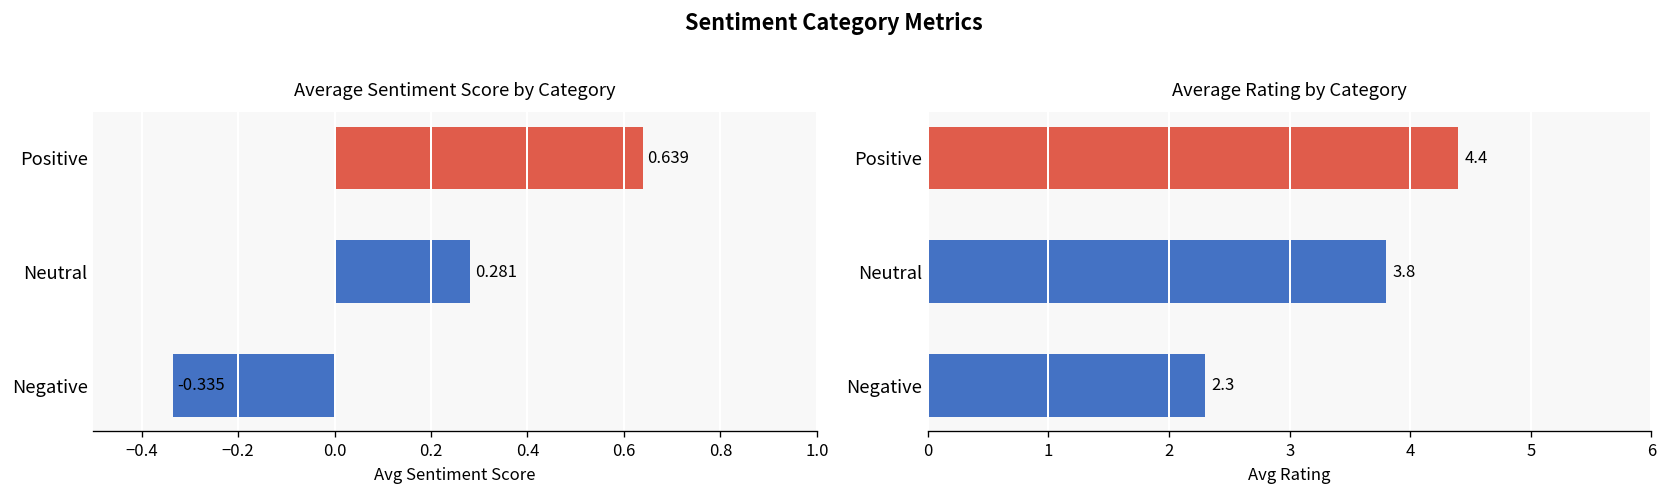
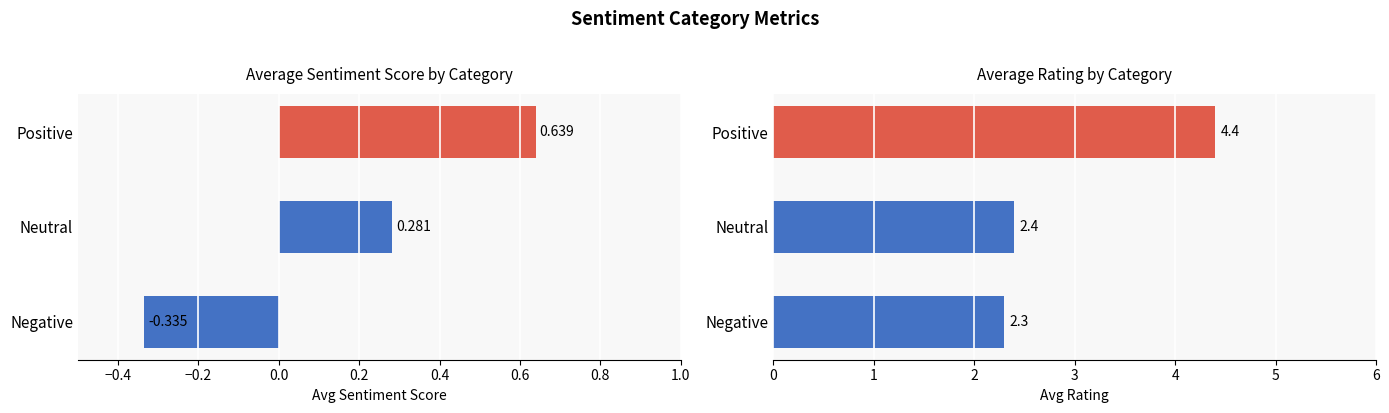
Average Rating by Category, Neutral: 3.8 -> 2.4
